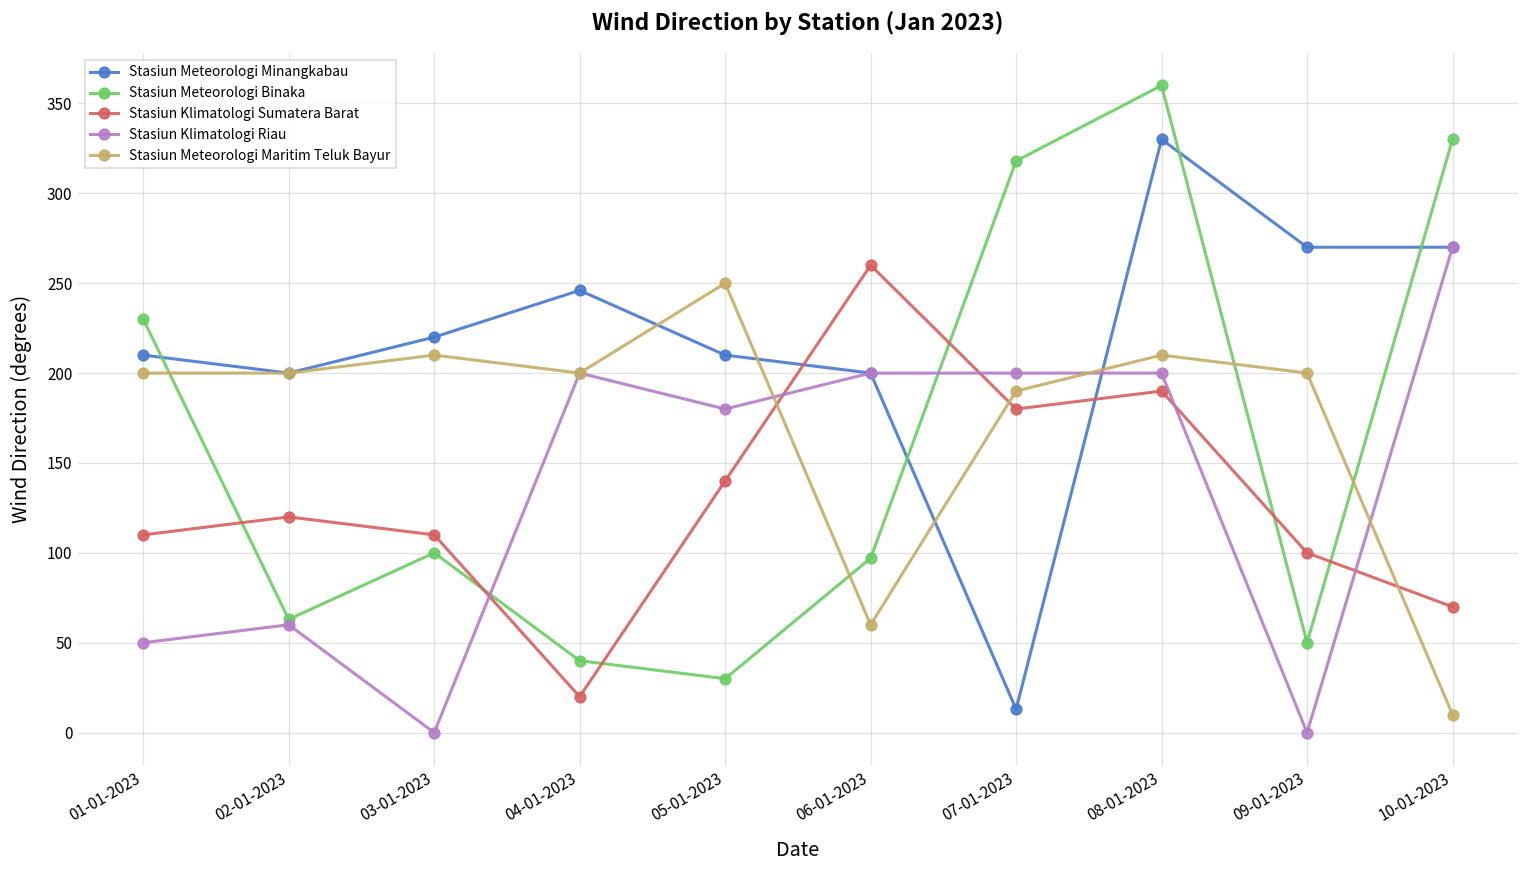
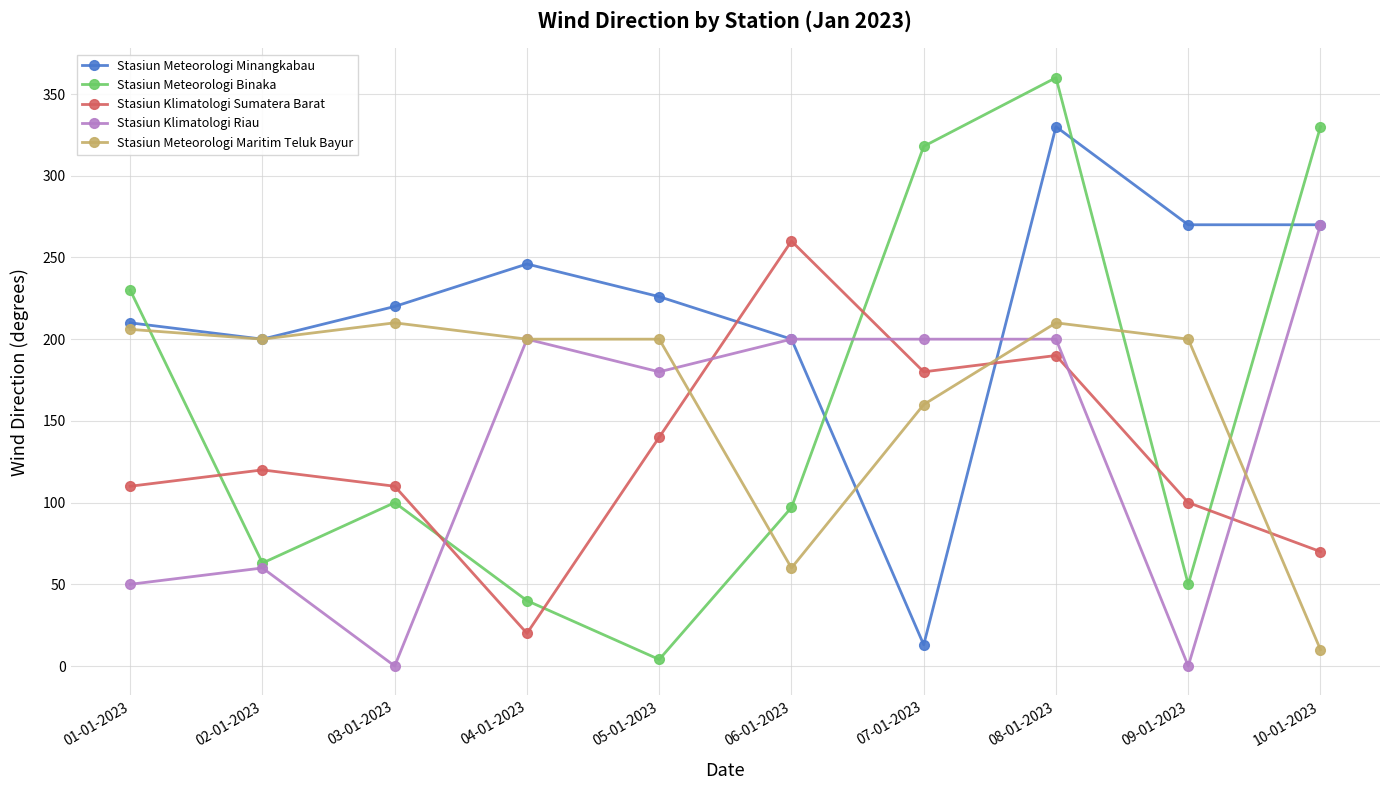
Stasiun Meteorologi Maritim Teluk Bayur, 01-01-2023: 200 -> 206
Stasiun Meteorologi Minangkabau, 05-01-2023: 210 -> 226
Stasiun Meteorologi Binaka, 05-01-2023: 30 -> 4
Stasiun Meteorologi Maritim Teluk Bayur, 05-01-2023: 250 -> 200
Stasiun Meteorologi Maritim Teluk Bayur, 07-01-2023: 190 -> 160
